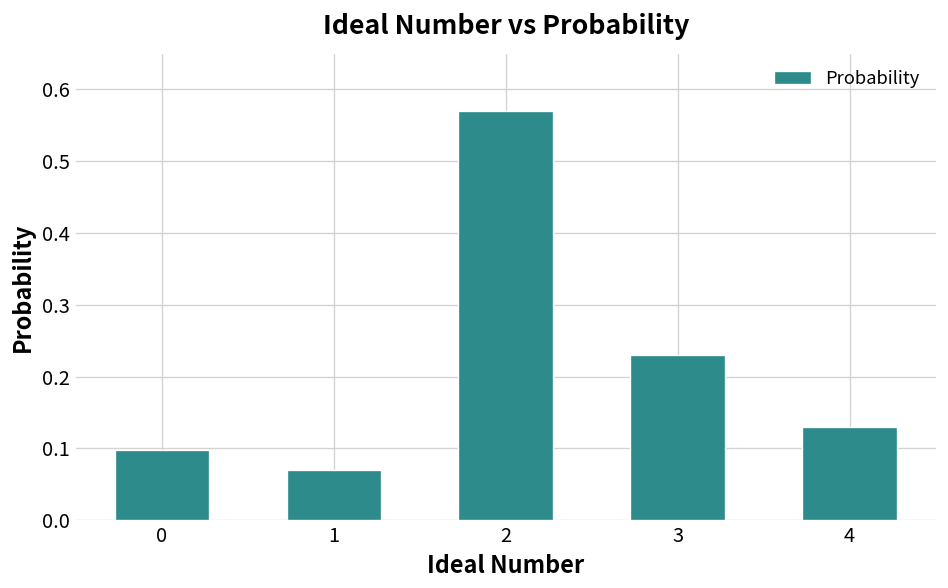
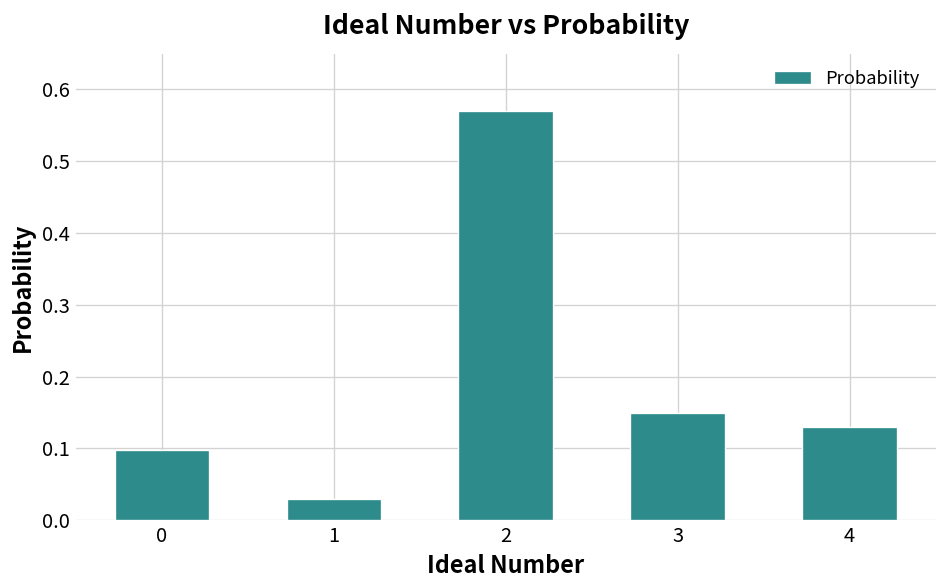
1: 0.07 -> 0.03
3: 0.23 -> 0.15
